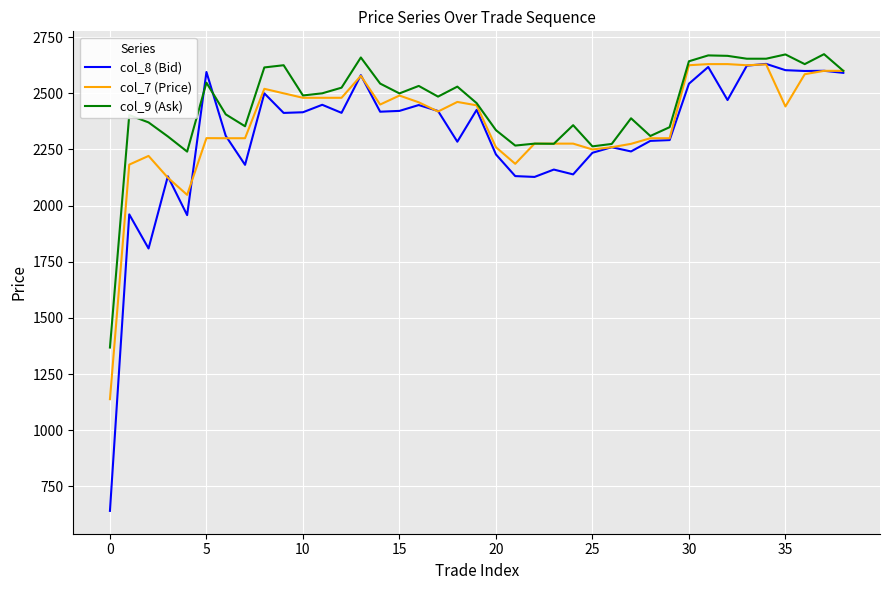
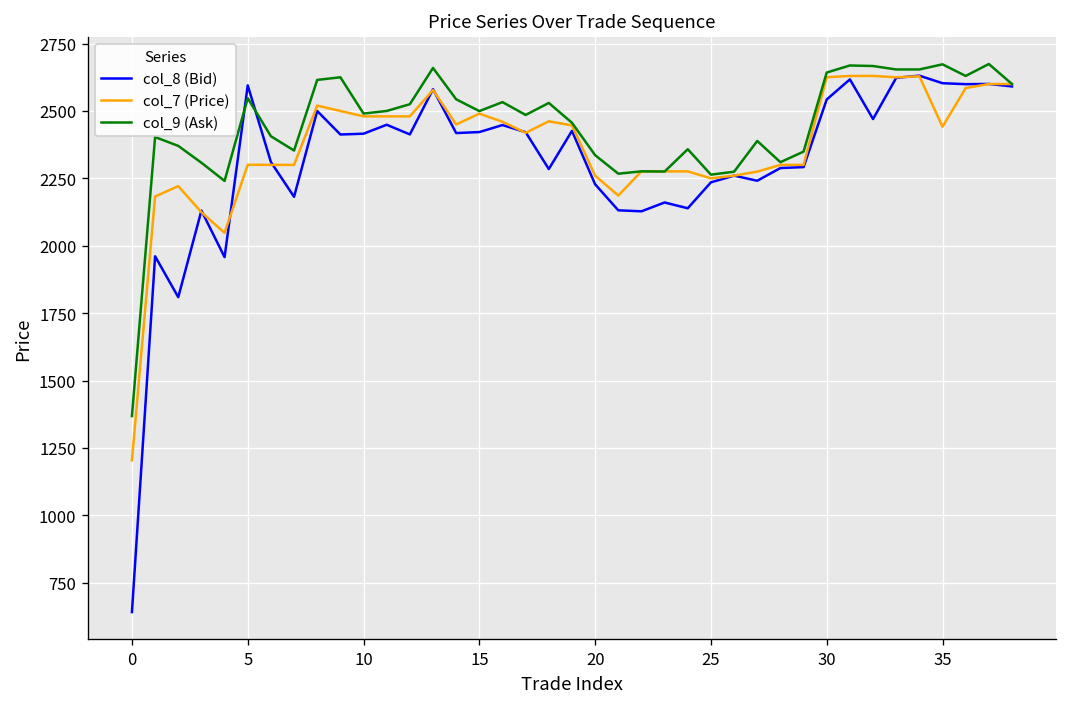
col_7 (Price), 0: 1140 -> 1200
